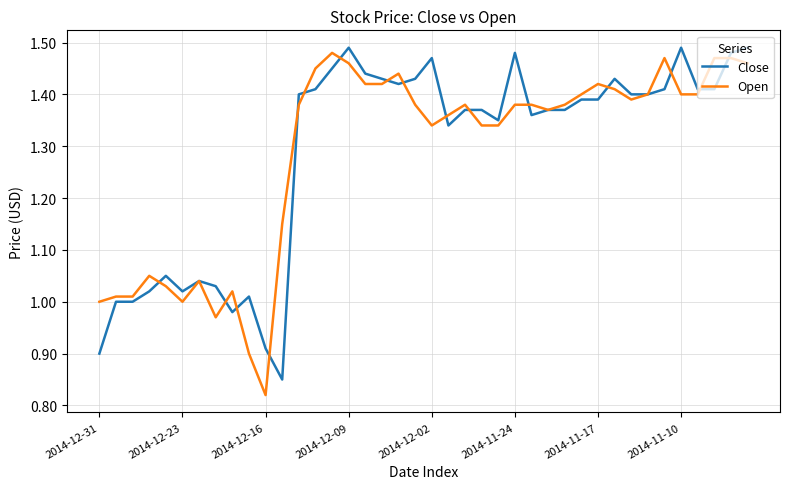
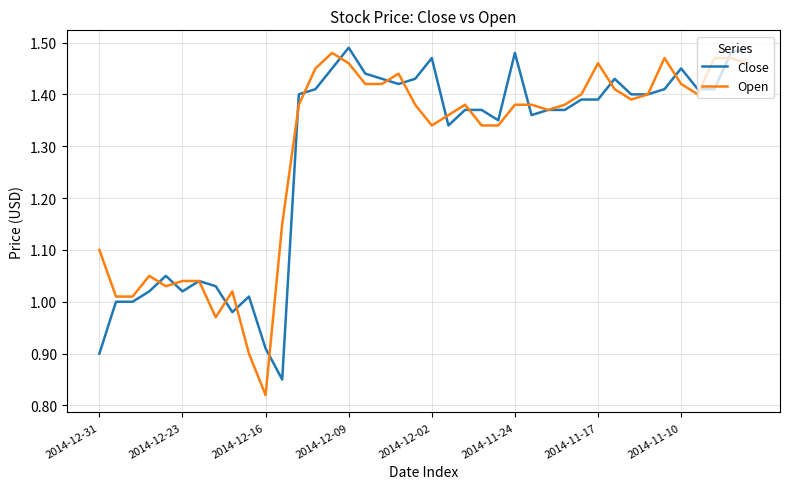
Open, 2014-12-31: 1.0 -> 1.1
Open, 2014-12-23: 1.00 -> 1.04
Open, 2014-11-17: 1.42 -> 1.46
Close, 2014-11-10: 1.49 -> 1.45
Open, 2014-11-10: 1.40 -> 1.42
